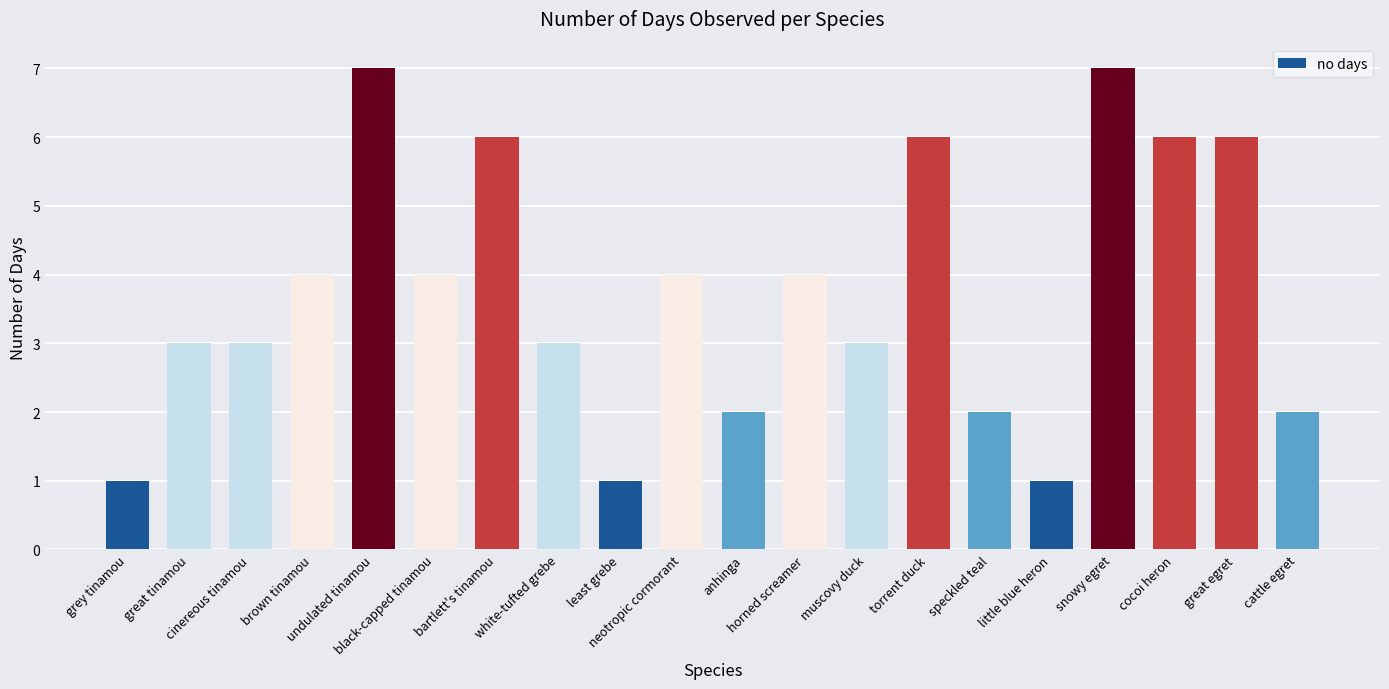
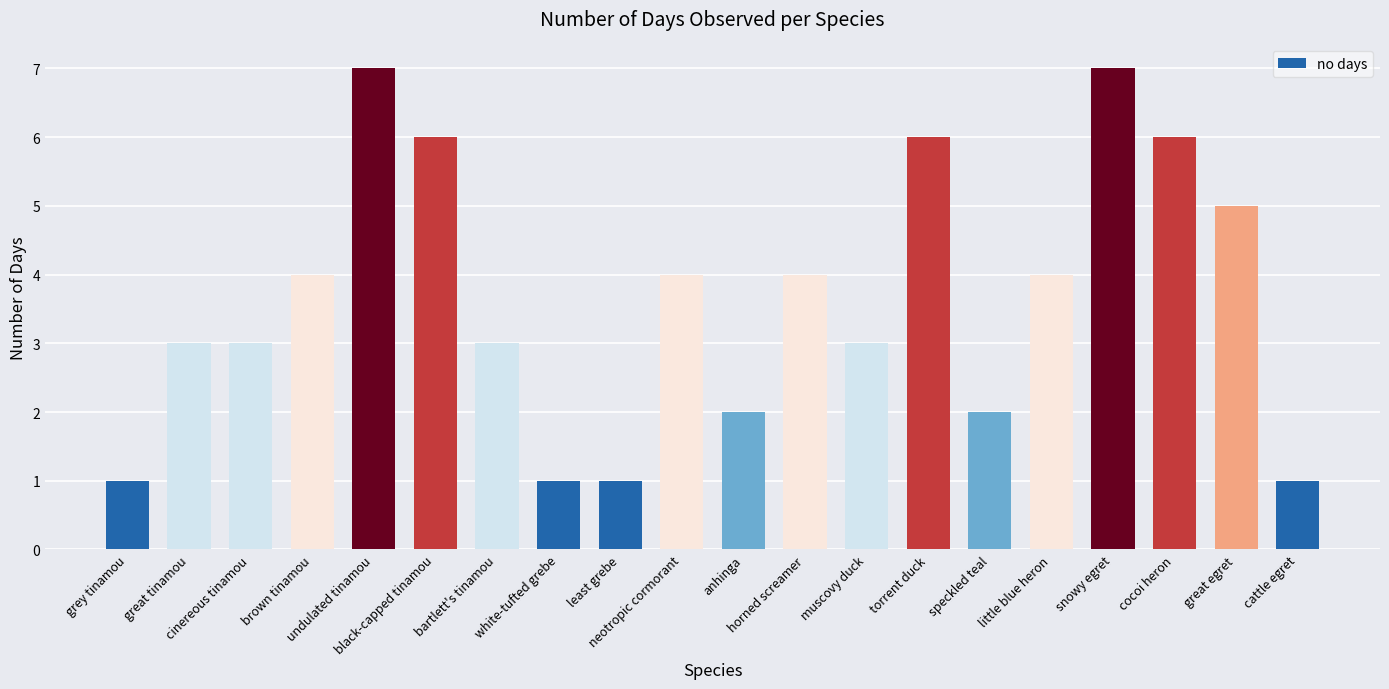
black-capped tinamou: 4 -> 6
bartlett's tinamou: 6 -> 3
white-tufted grebe: 3 -> 1
little blue heron: 1 -> 4
great egret: 6 -> 5
cattle egret: 2 -> 1
